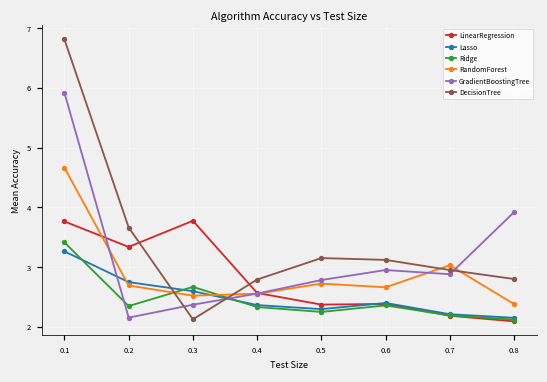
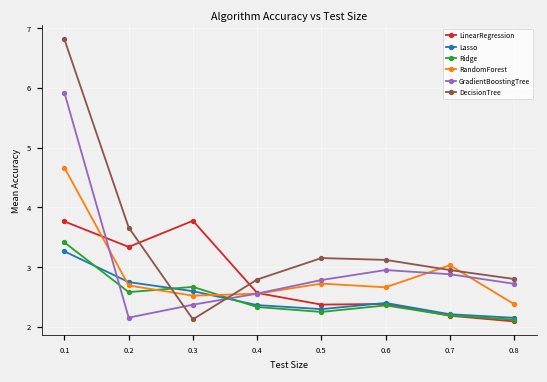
Ridge, 0.2: 2.3 -> 2.6
GradientBoostingTree, 0.8: 3.9 -> 2.7
